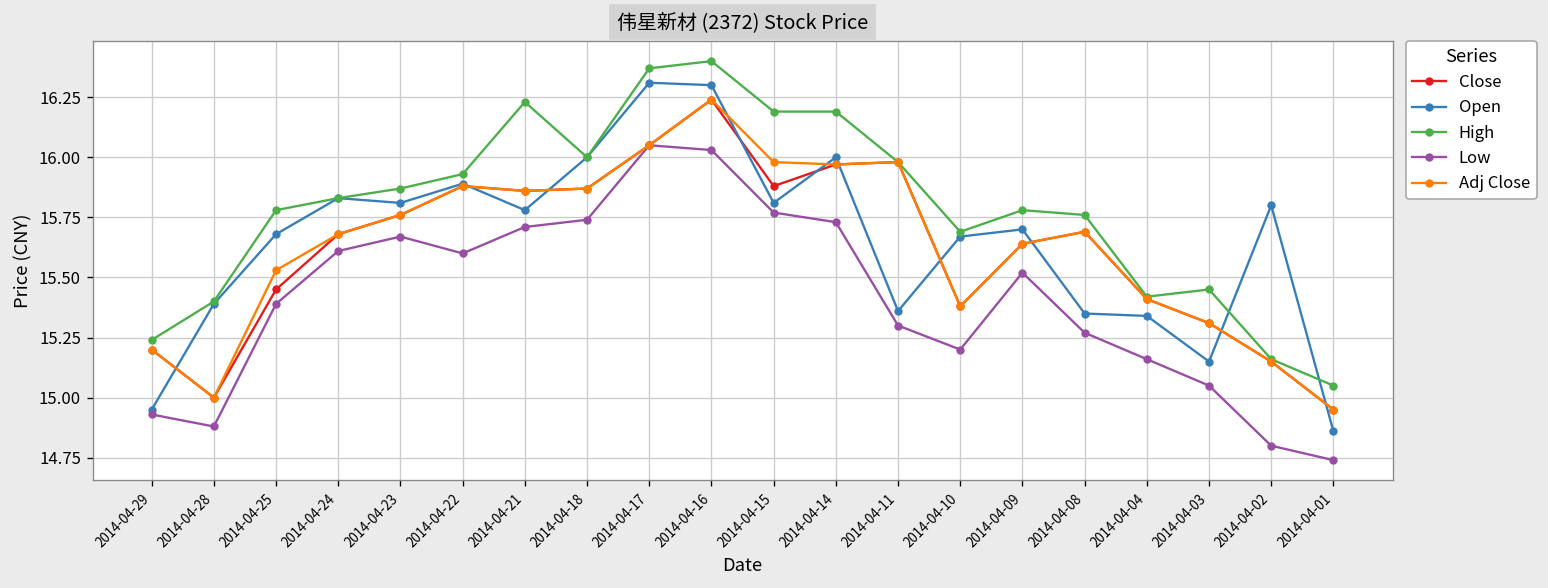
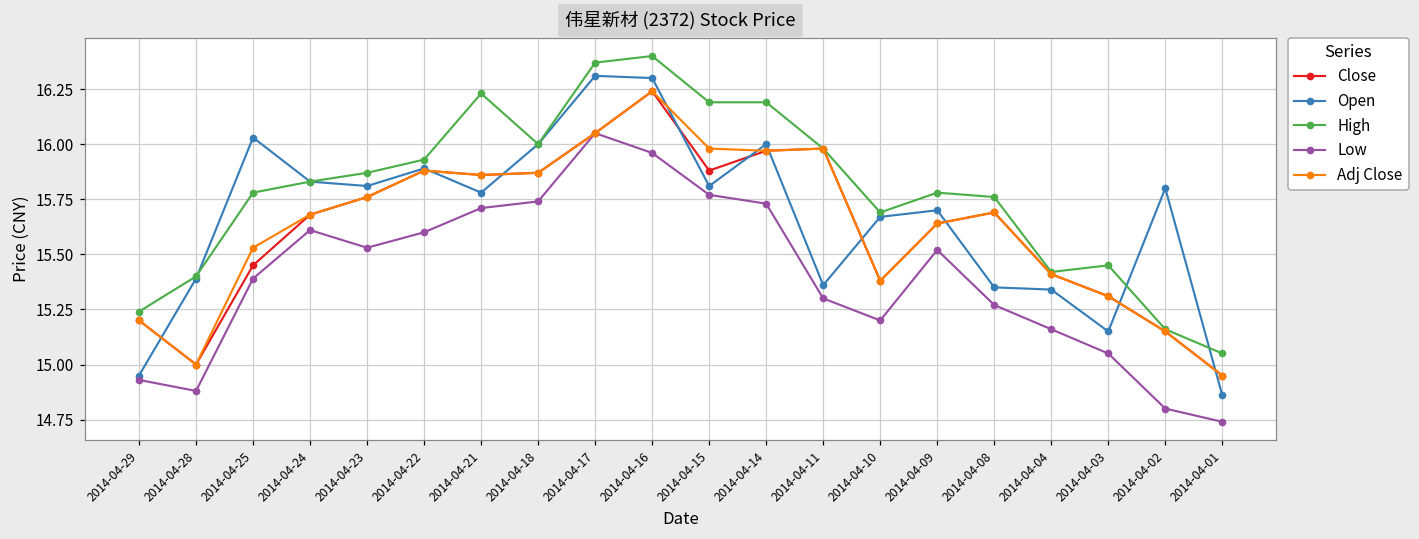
Open, 2014-04-25: 15.68 -> 16.03
Low, 2014-04-23: 15.67 -> 15.53
Low, 2014-04-16: 16.03 -> 15.96
